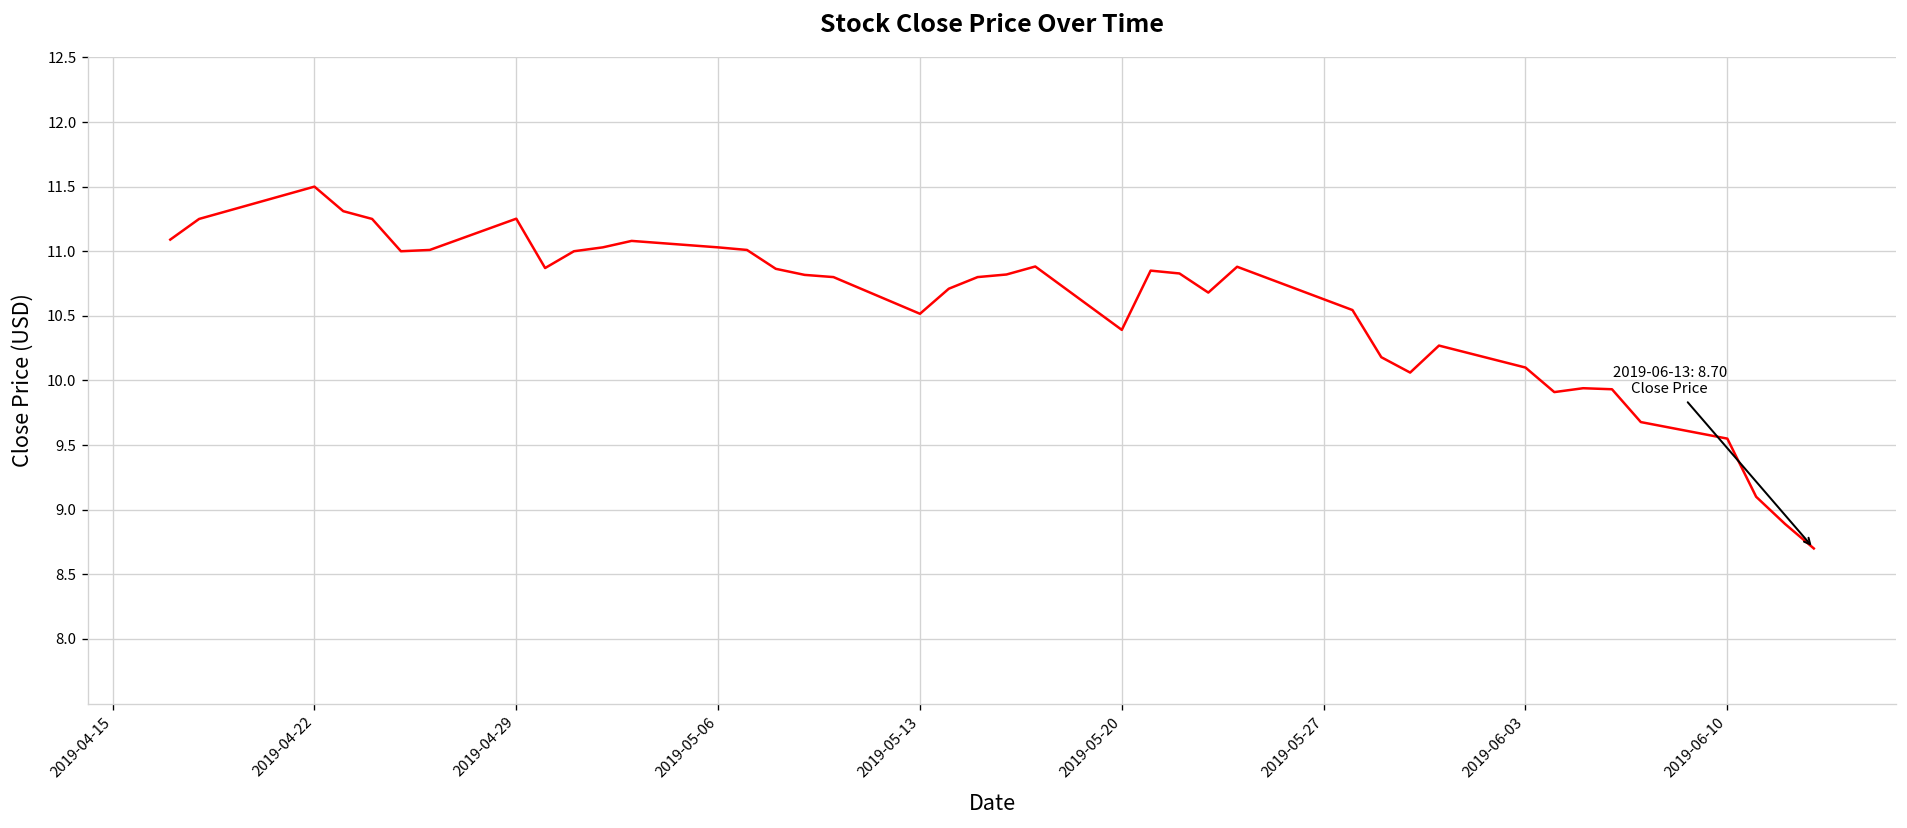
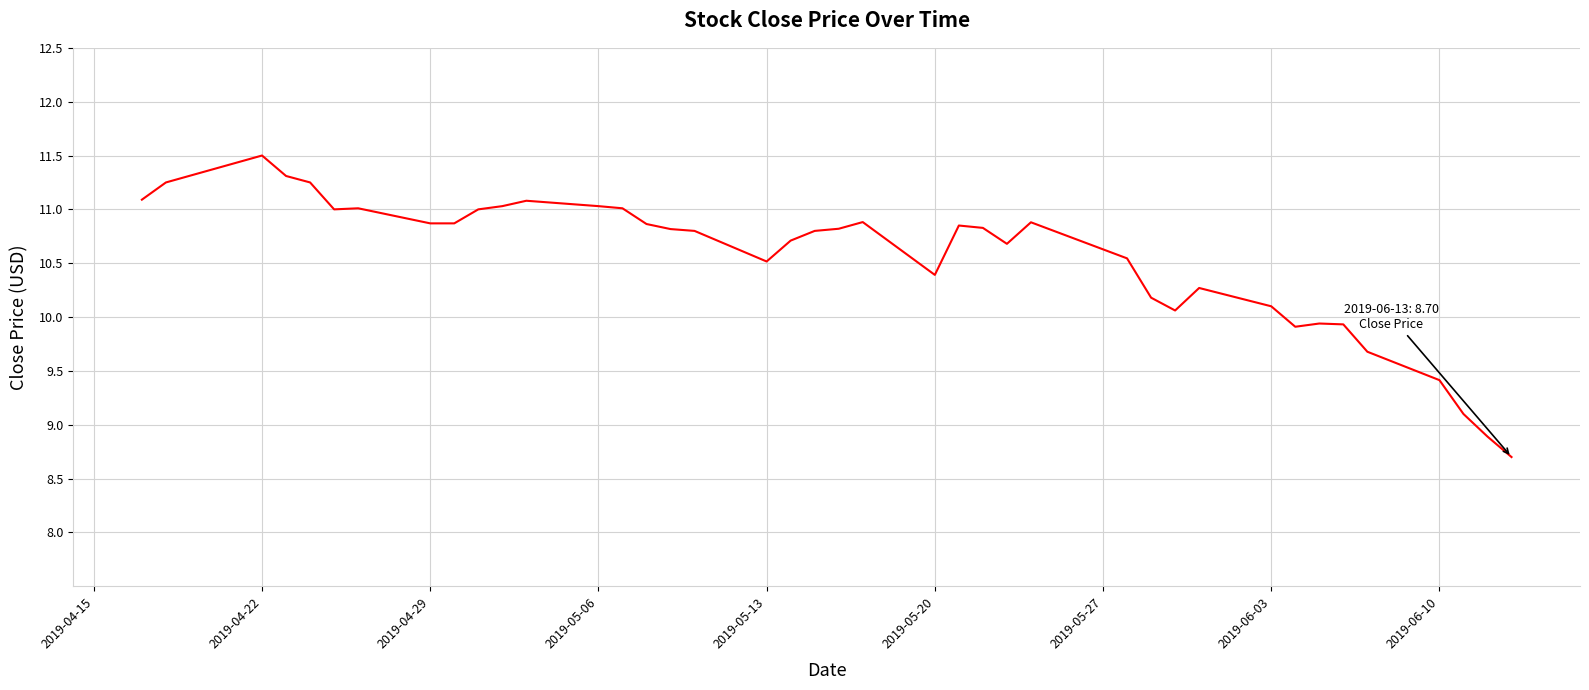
2019-04-29: 11.25 -> 10.87
2019-06-10: 9.55 -> 9.41
